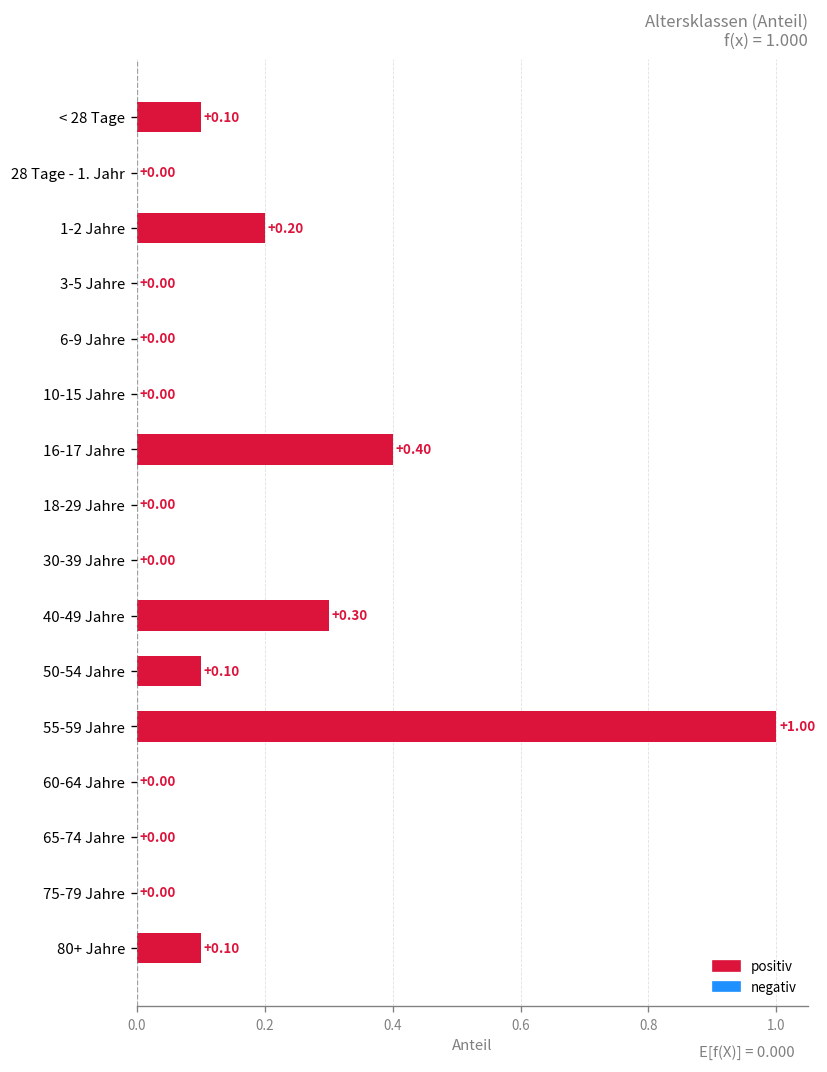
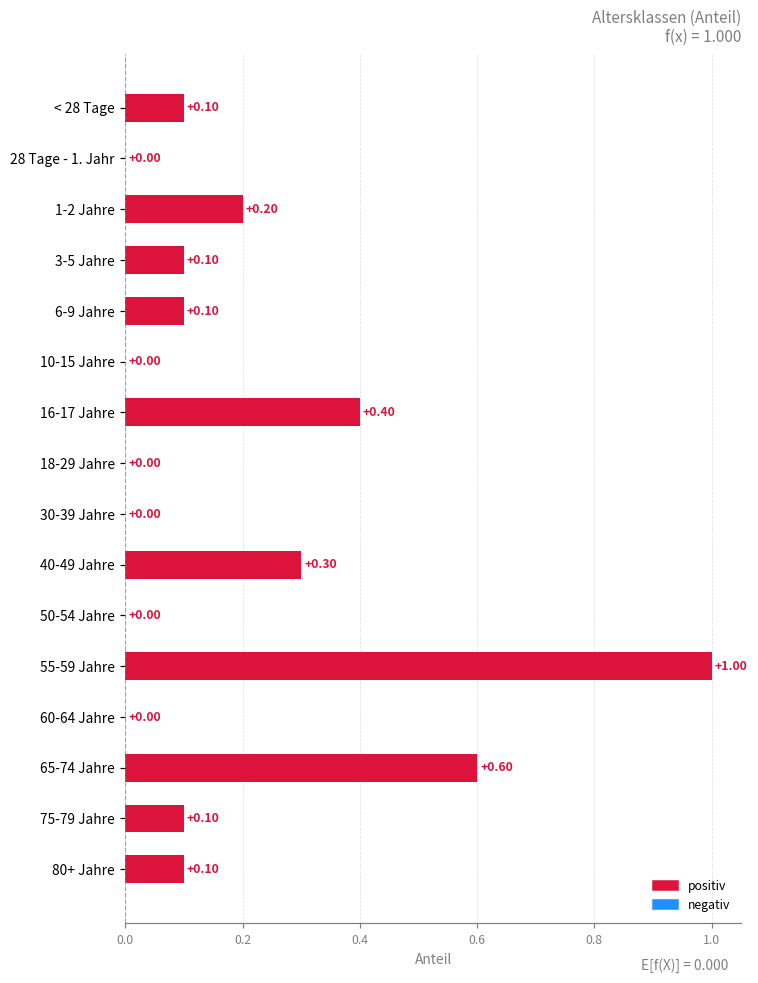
3-5 Jahre: +0.00 -> +0.10
6-9 Jahre: +0.00 -> +0.10
50-54 Jahre: +0.10 -> +0.00
65-74 Jahre: +0.00 -> +0.60
75-79 Jahre: +0.00 -> +0.10
